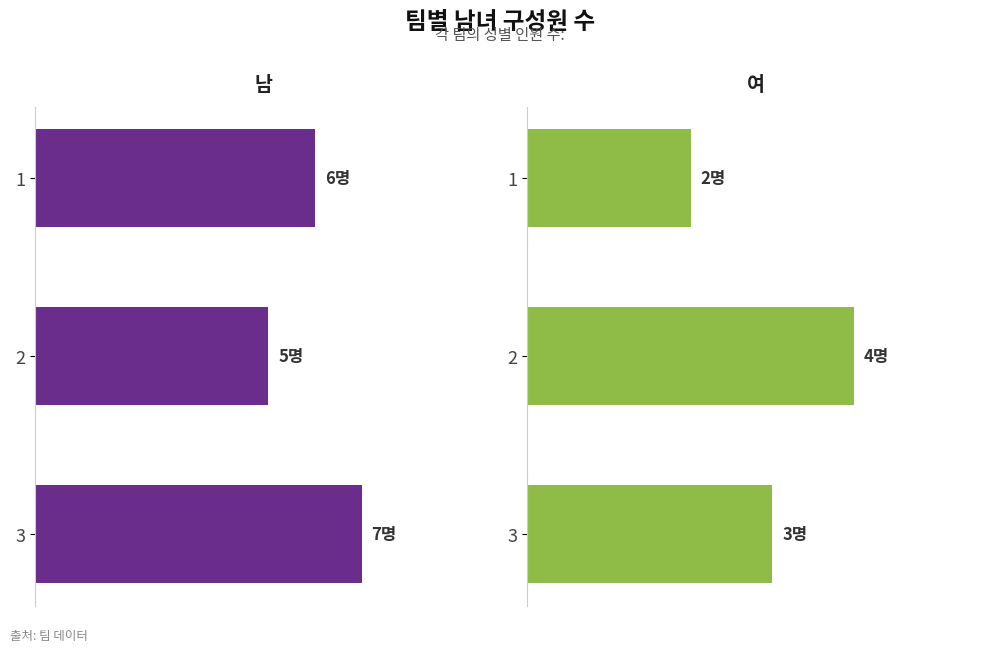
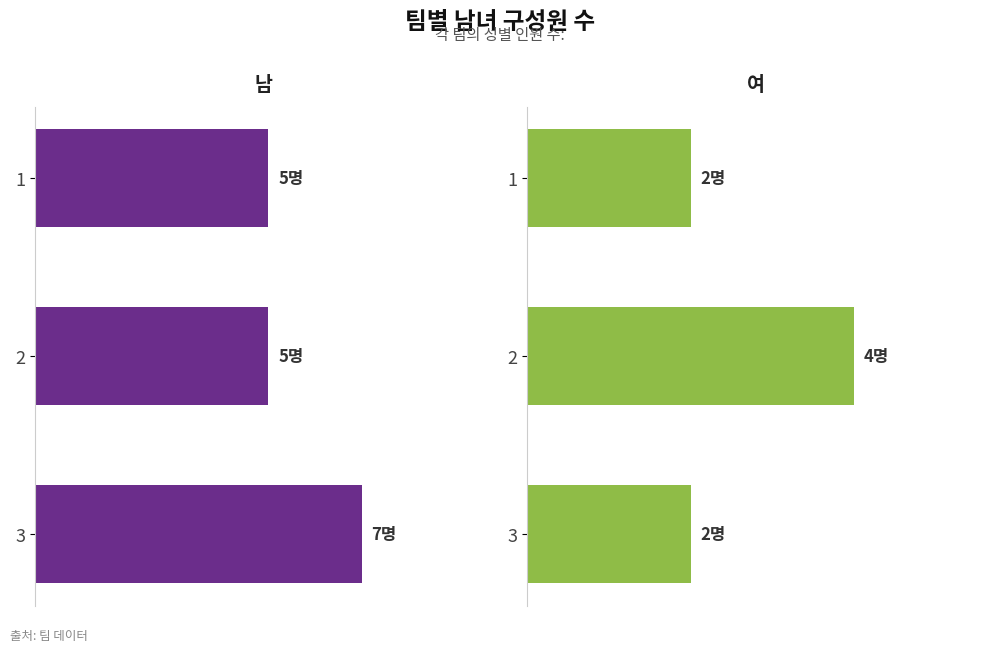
남, 1: 6명 -> 5명
여, 3: 3명 -> 2명
